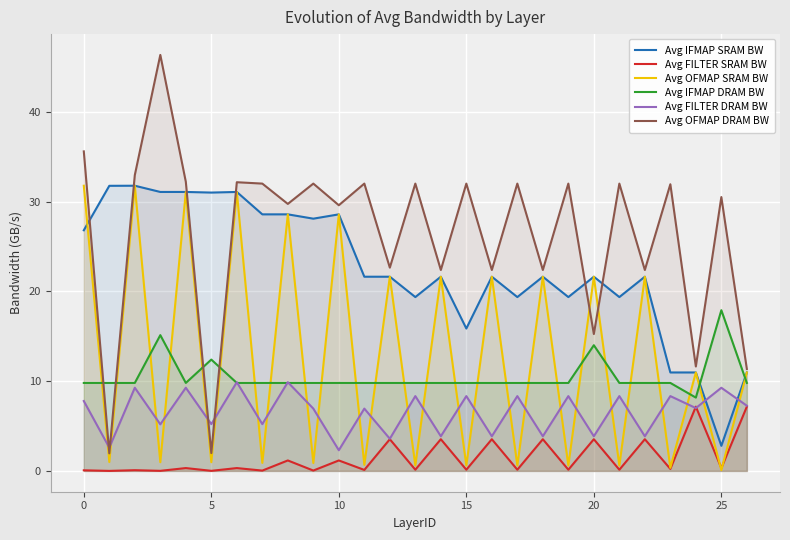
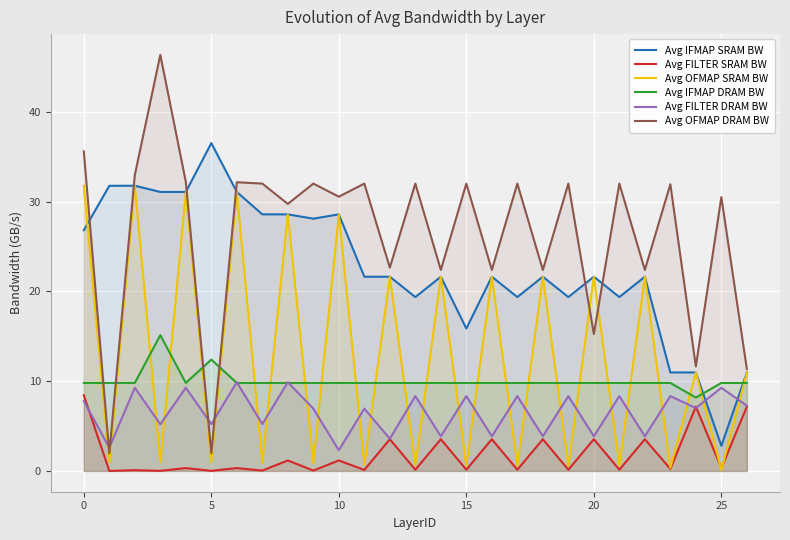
Avg FILTER SRAM BW, 0: 0 -> 8
Avg IFMAP SRAM BW, 5: 31 -> 37
Avg OFMAP DRAM BW, 10: 30 -> 31
Avg IFMAP DRAM BW, 20: 14 -> 10
Avg IFMAP DRAM BW, 25: 18 -> 10
